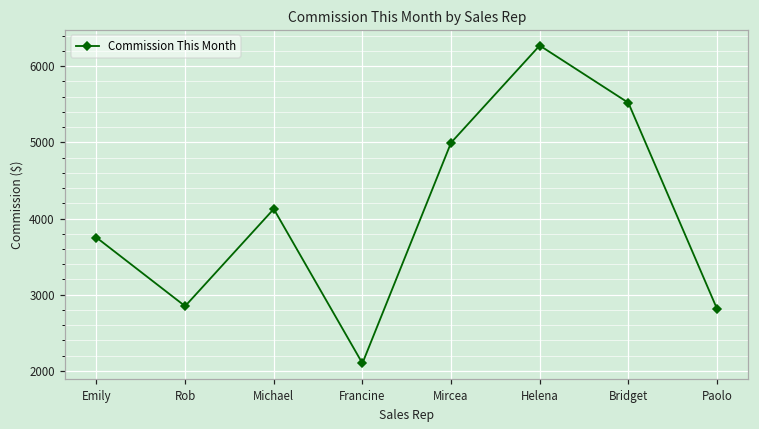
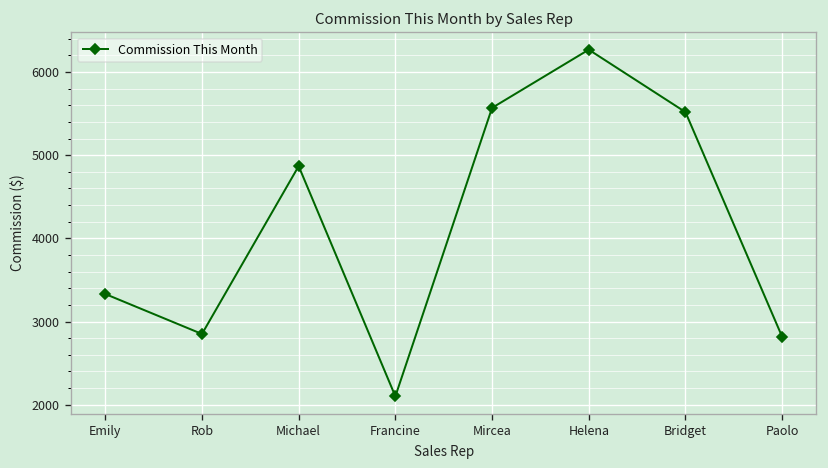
Emily: 3800 -> 3300
Michael: 4100 -> 4900
Mircea: 5000 -> 5600
